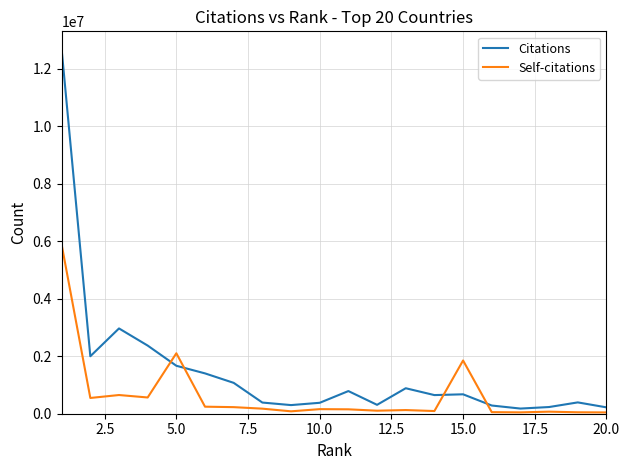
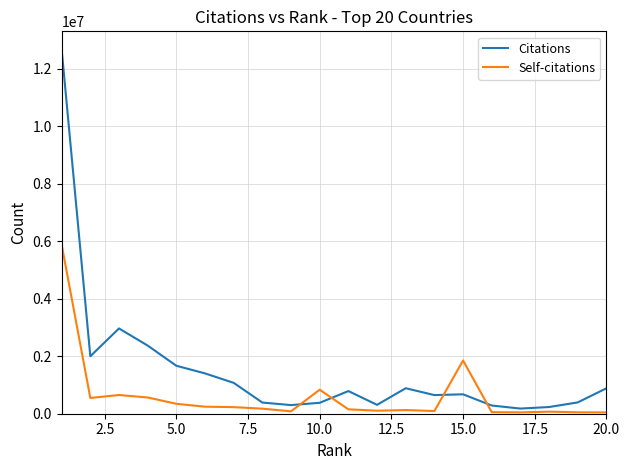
Self-citations, 5.0: 2100000 -> 300000
Self-citations, 10.0: 200000 -> 800000
Citations, 20.0: 200000 -> 900000
